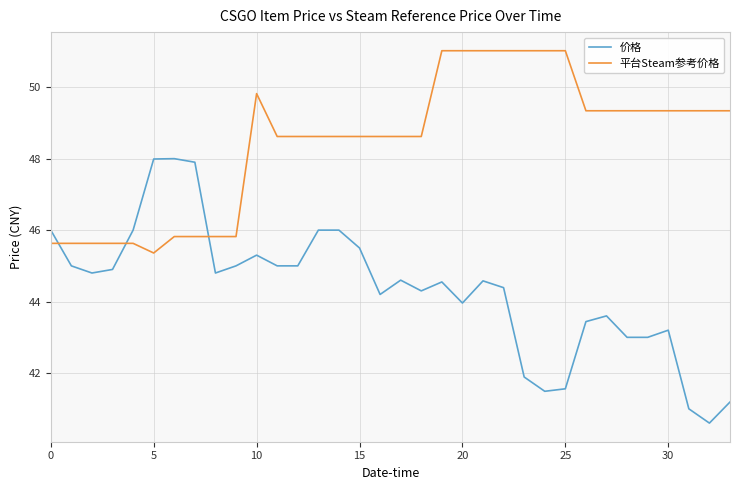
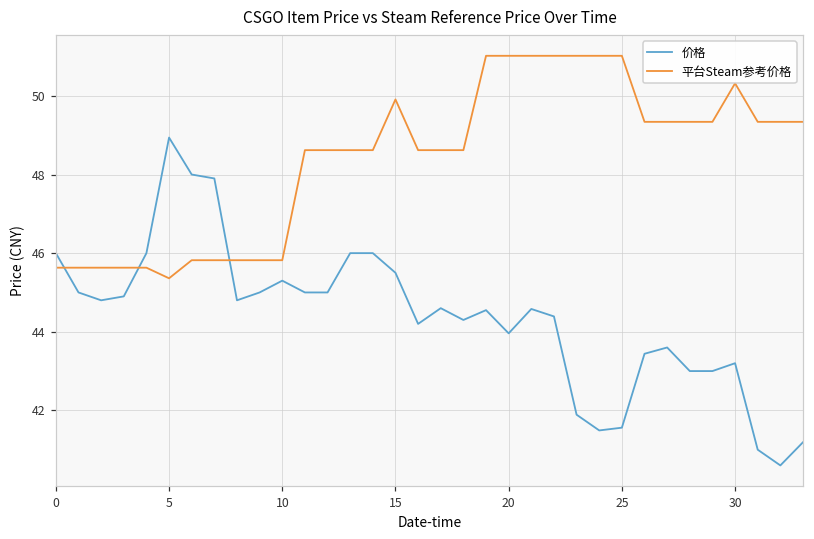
价格, 5: 48.0 -> 48.9
平台Steam参考价格, 10: 49.8 -> 45.8
平台Steam参考价格, 15: 48.6 -> 49.9
平台Steam参考价格, 30: 49.3 -> 50.3
